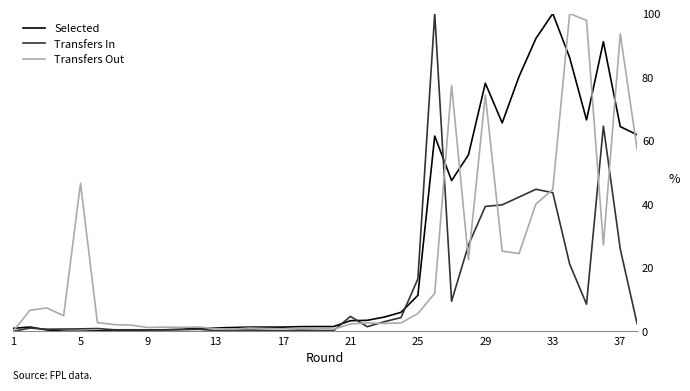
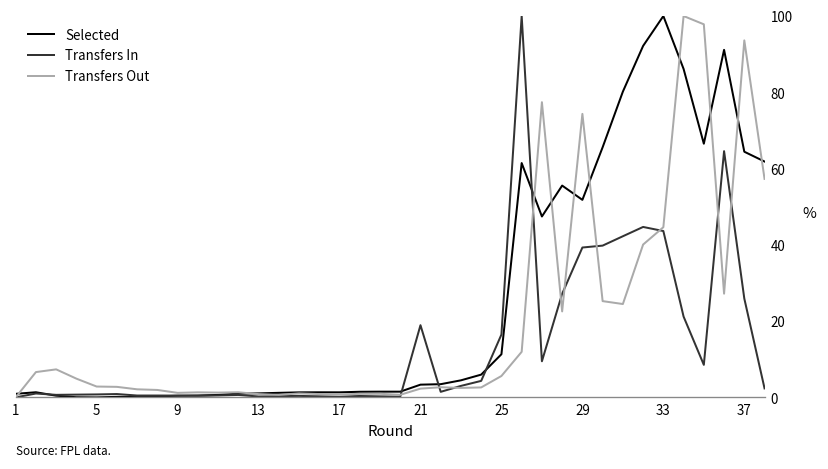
Transfers Out, 5: 47 -> 3
Transfers In, 21: 5 -> 19
Selected, 29: 78 -> 52
